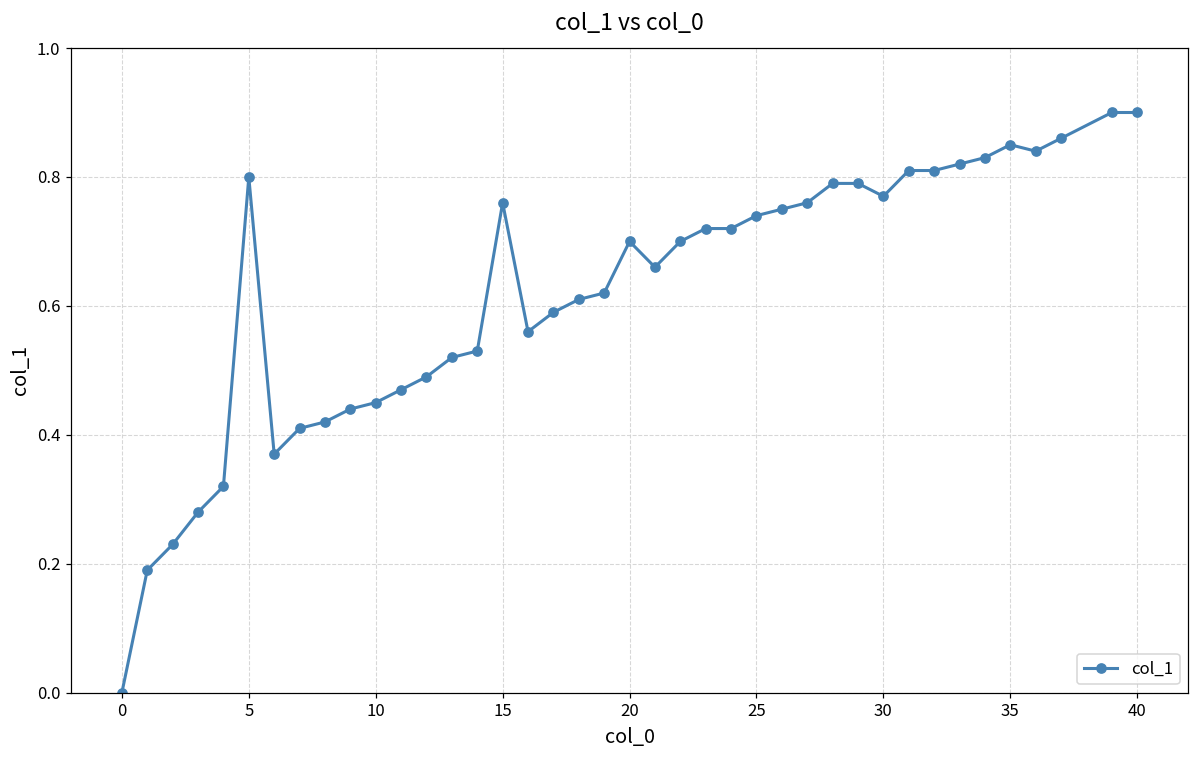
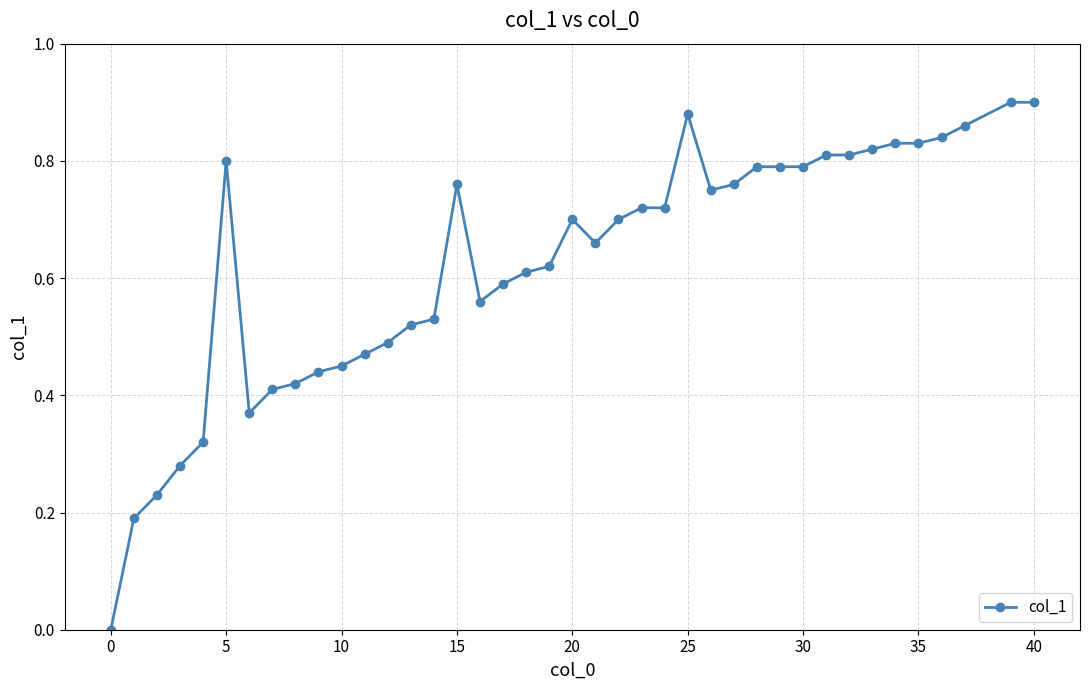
25: 0.74 -> 0.88
30: 0.77 -> 0.79
35: 0.85 -> 0.83
